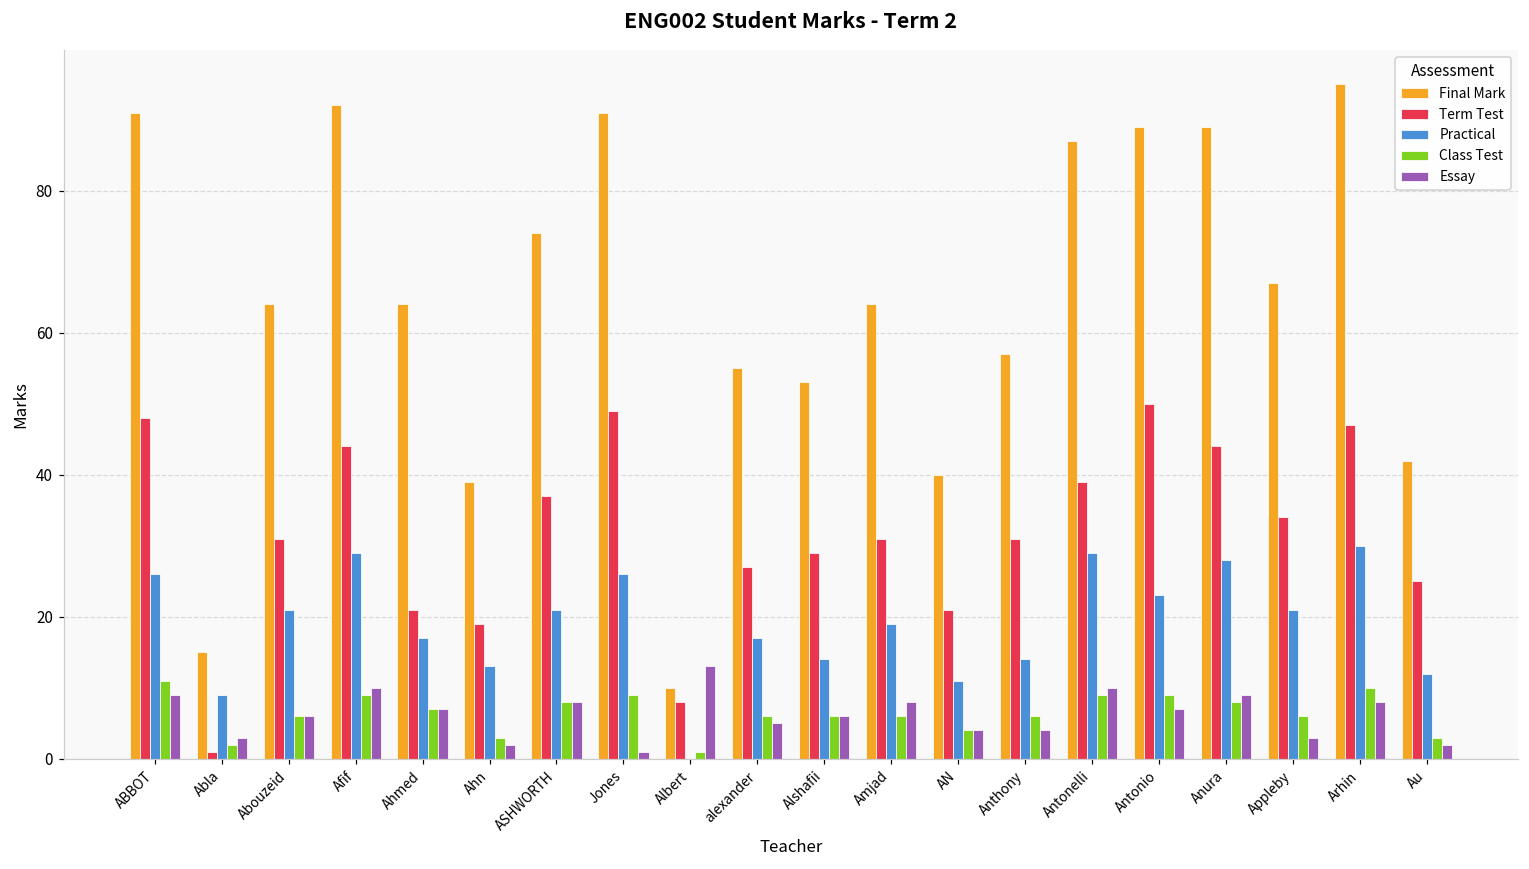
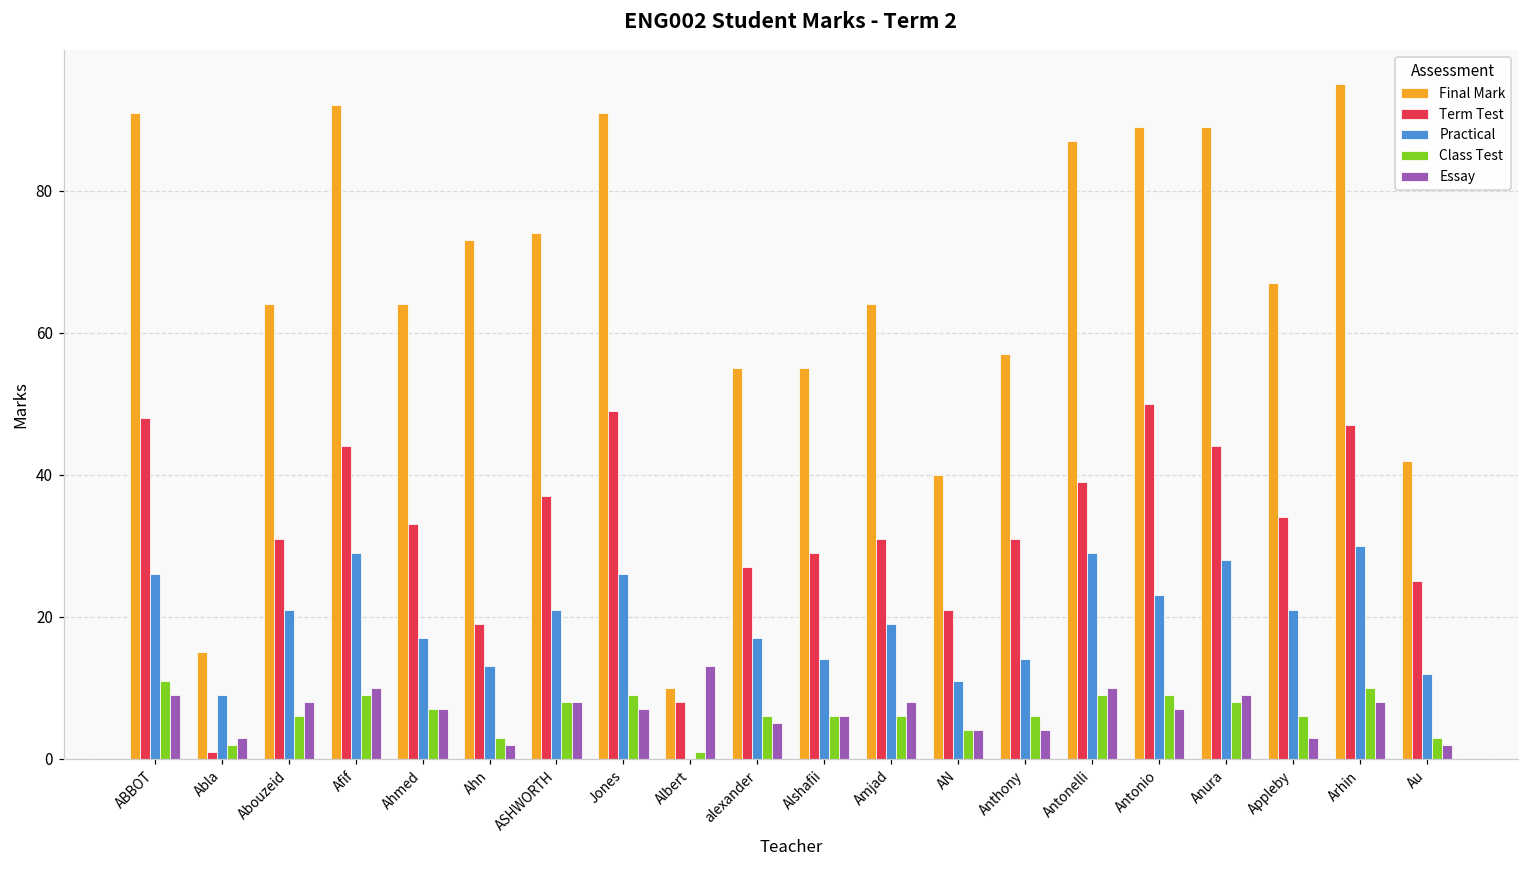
Essay, Abouzeid: 6 -> 8
Term Test, Ahmed: 21 -> 33
Final Mark, Ahn: 39 -> 73
Essay, Jones: 1 -> 7
Final Mark, Alshafii: 53 -> 55
